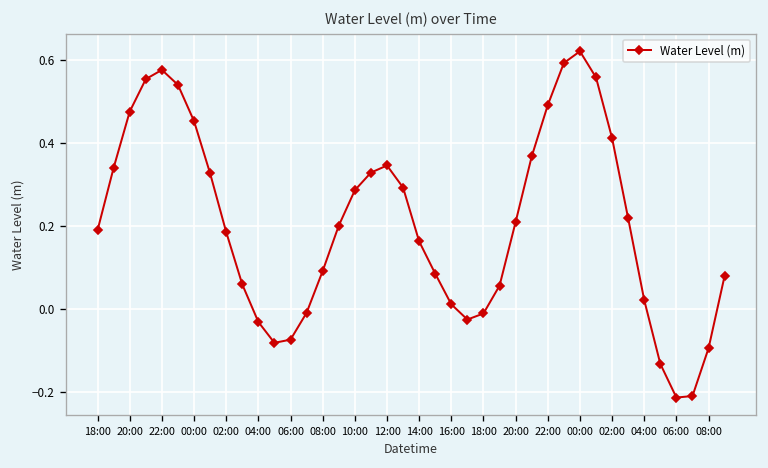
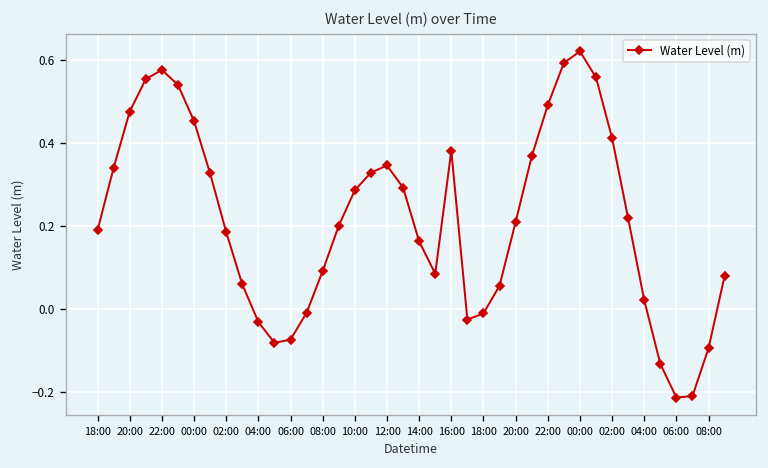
16:00: 0.01 -> 0.38
